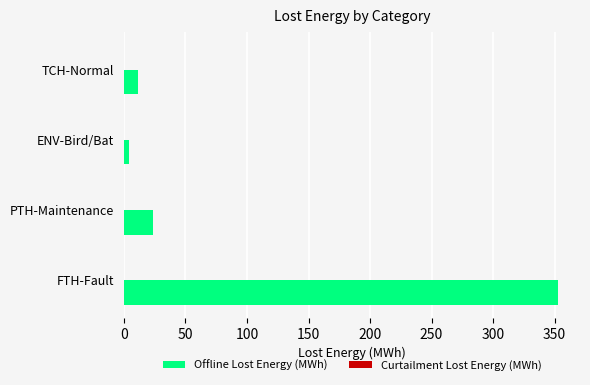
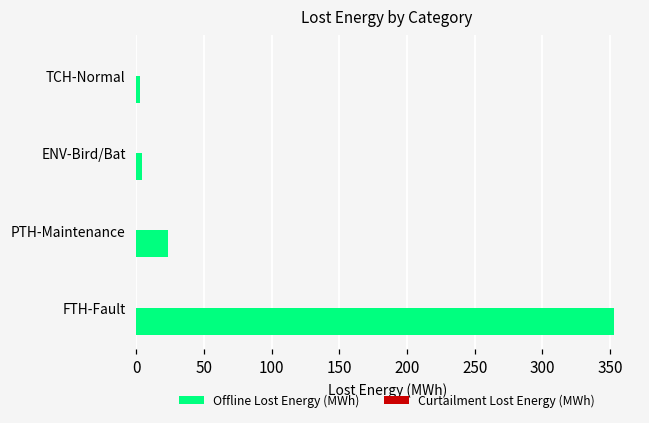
Offline Lost Energy (MWh), TCH-Normal: 11 -> 3
